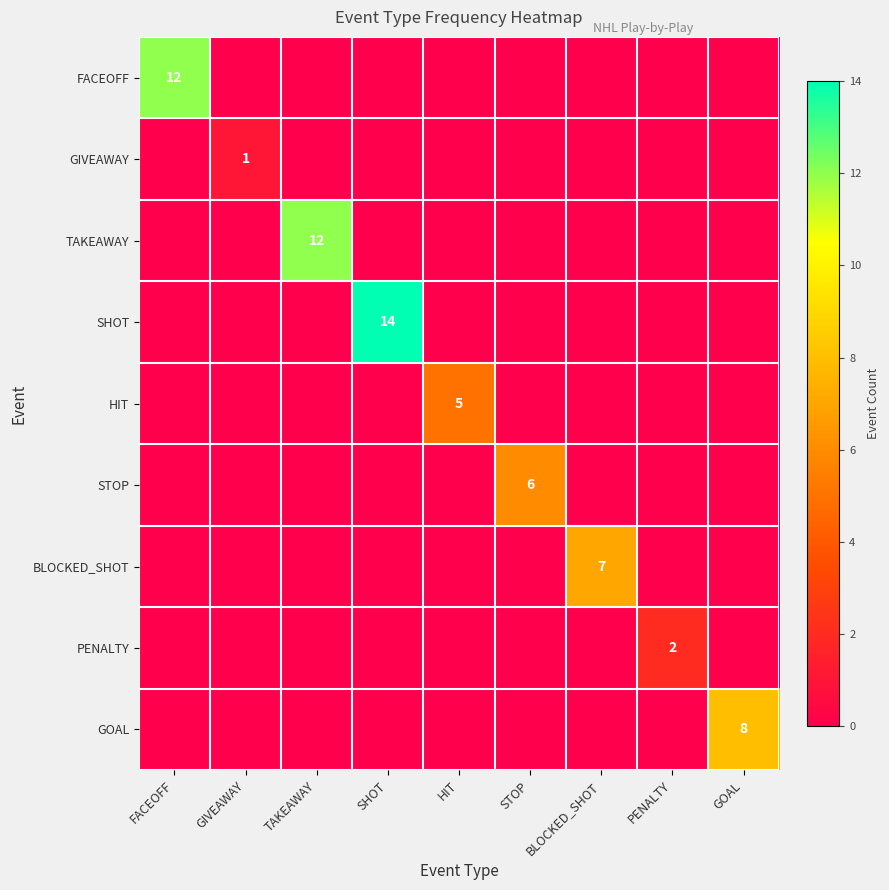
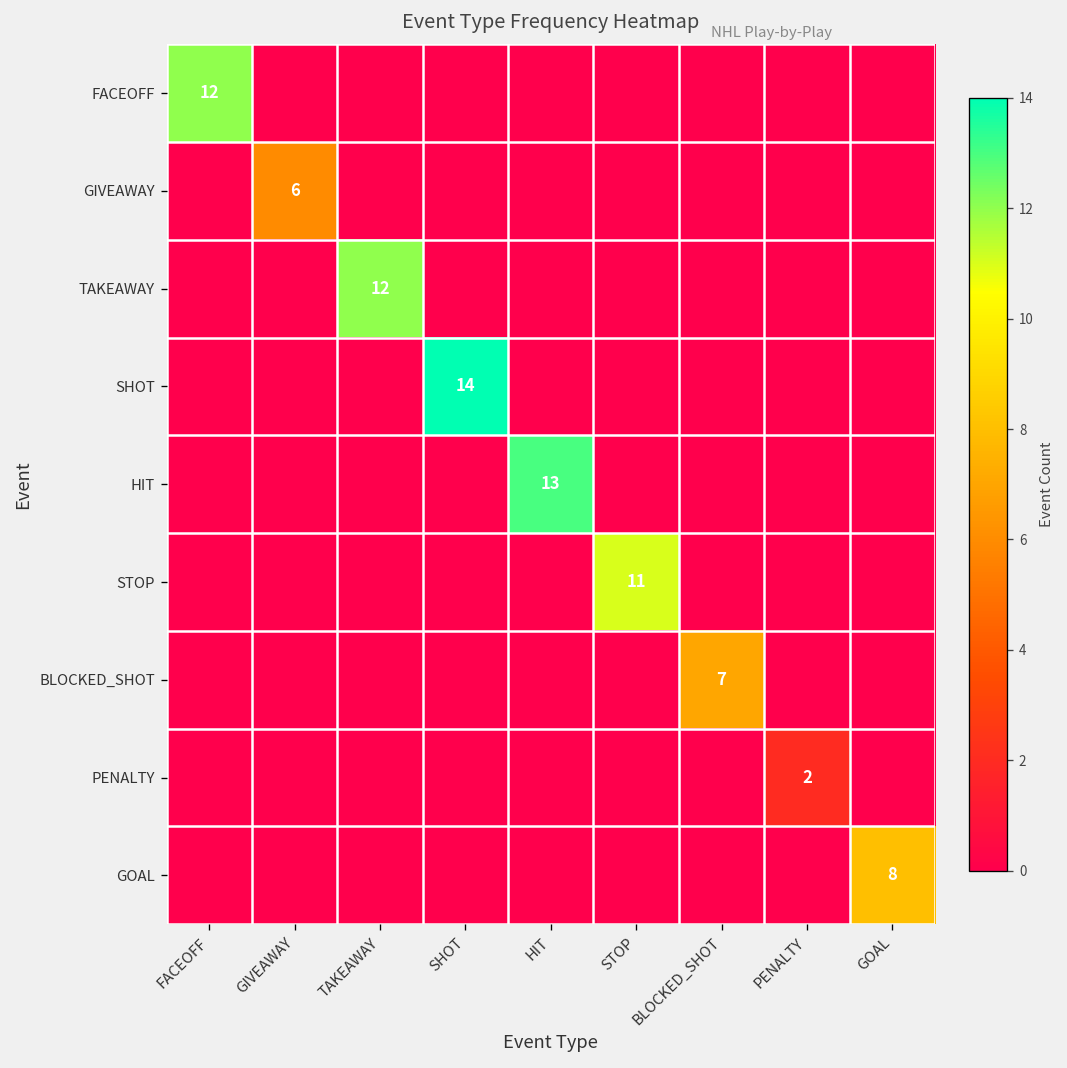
GIVEAWAY, GIVEAWAY: 1 -> 6
HIT, HIT: 5 -> 13
STOP, STOP: 6 -> 11
